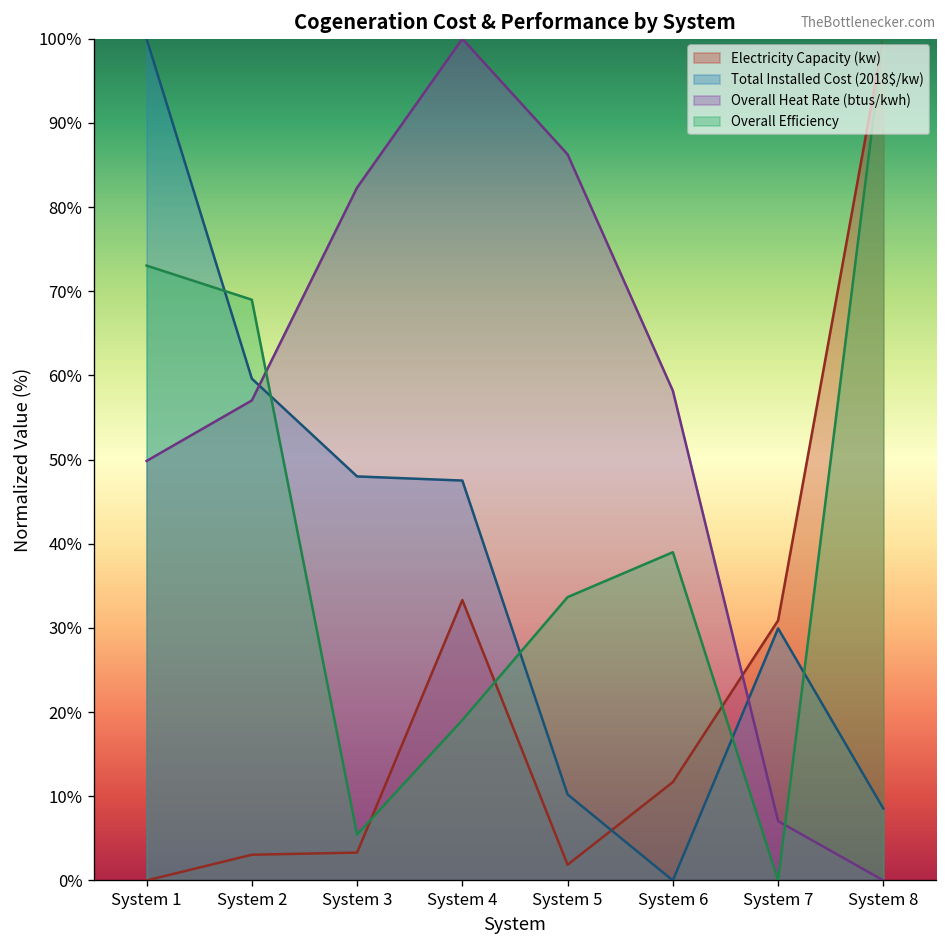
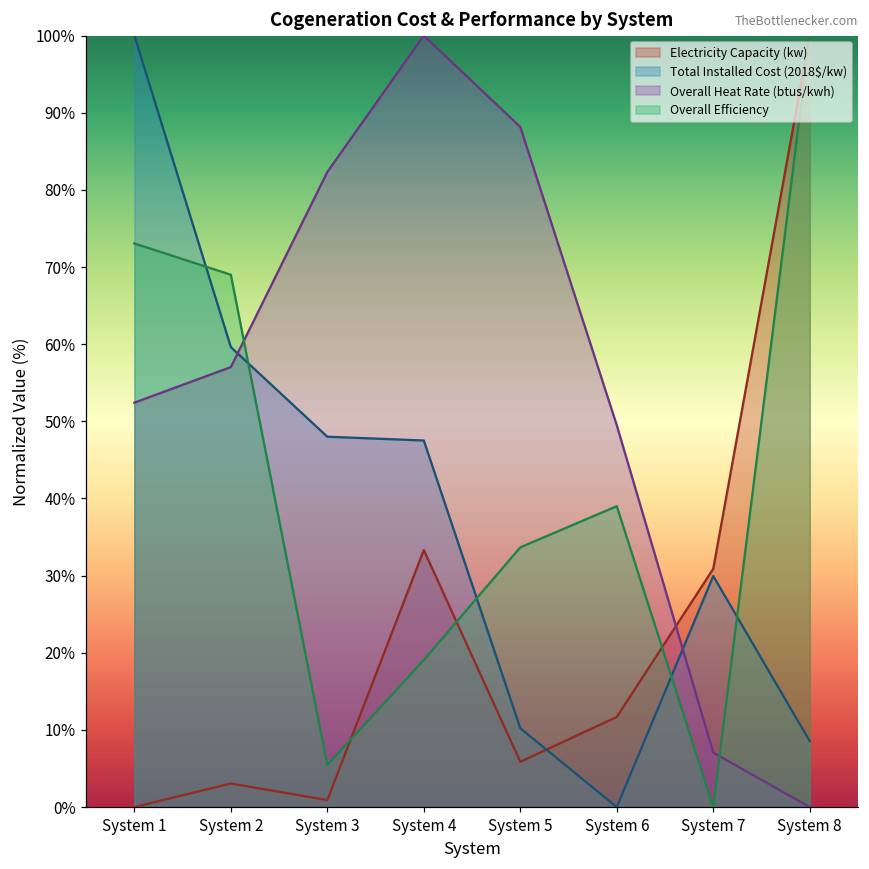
Overall Heat Rate (btus/kwh), System 1: 50% -> 52%
Electricity Capacity (kw), System 3: 3% -> 1%
Electricity Capacity (kw), System 5: 2% -> 6%
Overall Heat Rate (btus/kwh), System 5: 86% -> 88%
Overall Heat Rate (btus/kwh), System 6: 58% -> 49%
